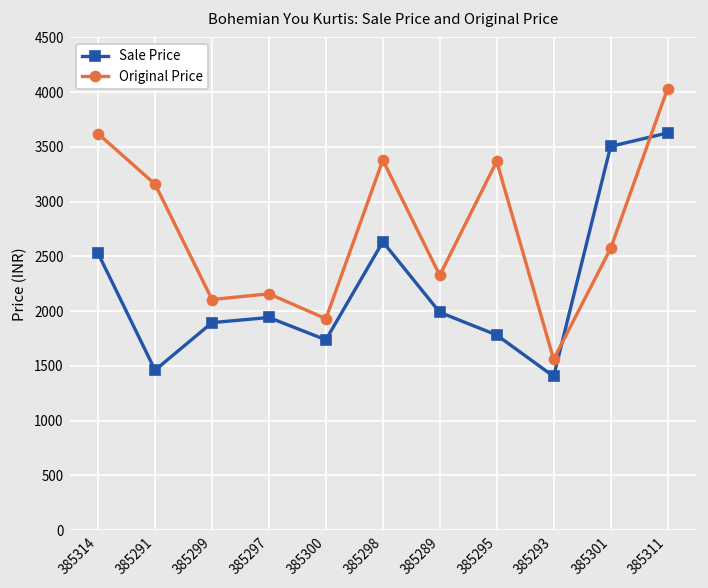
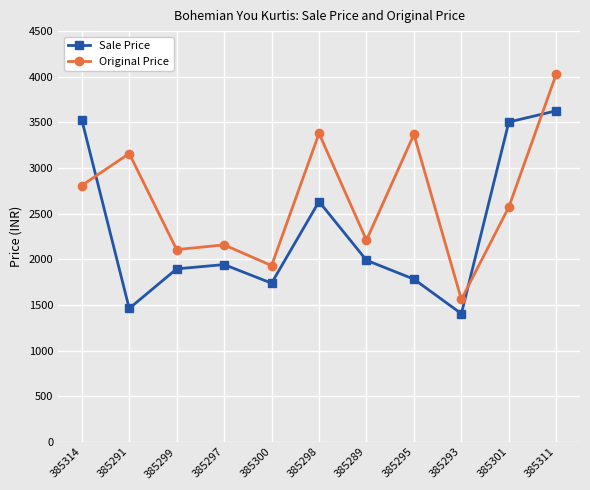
Sale Price, 385314: 2500 -> 3500
Original Price, 385314: 3600 -> 2800
Original Price, 385289: 2300 -> 2200
